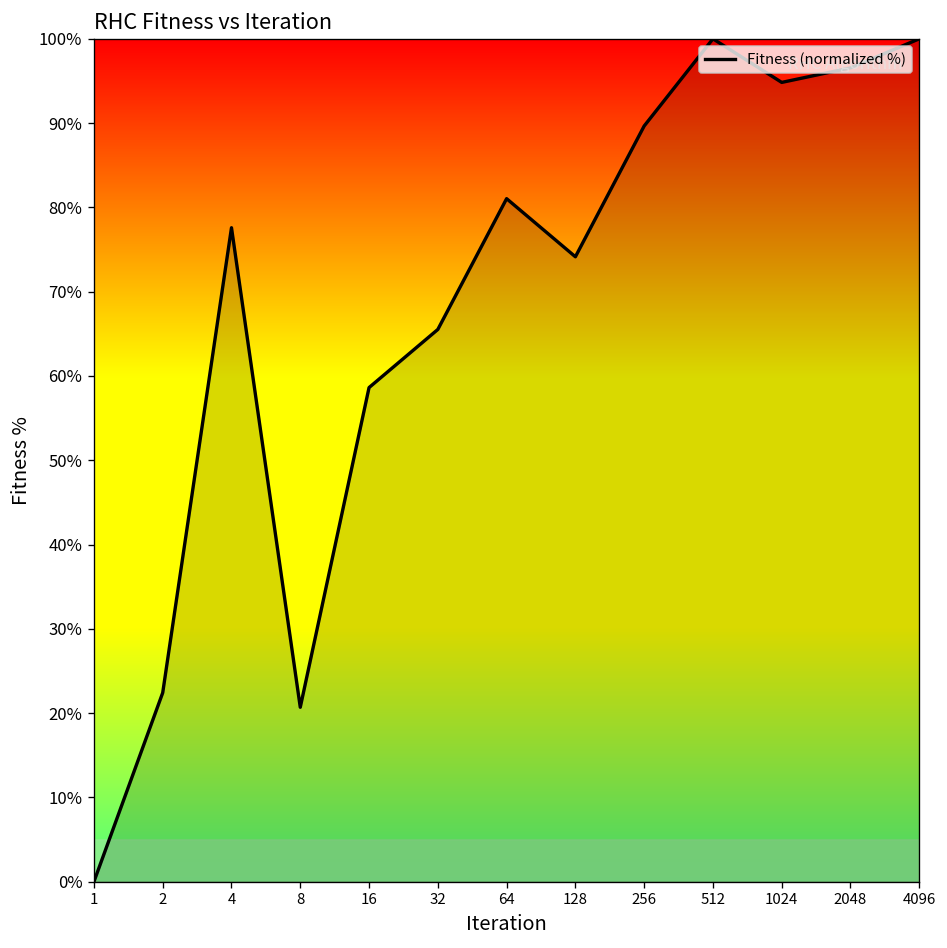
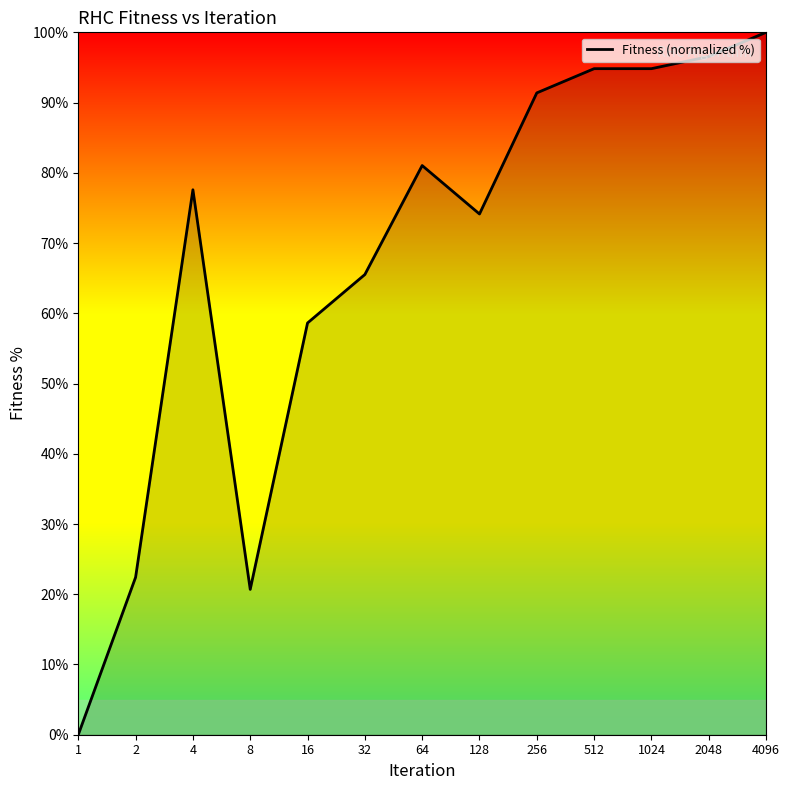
256: 90% -> 91%
512: 100% -> 95%
